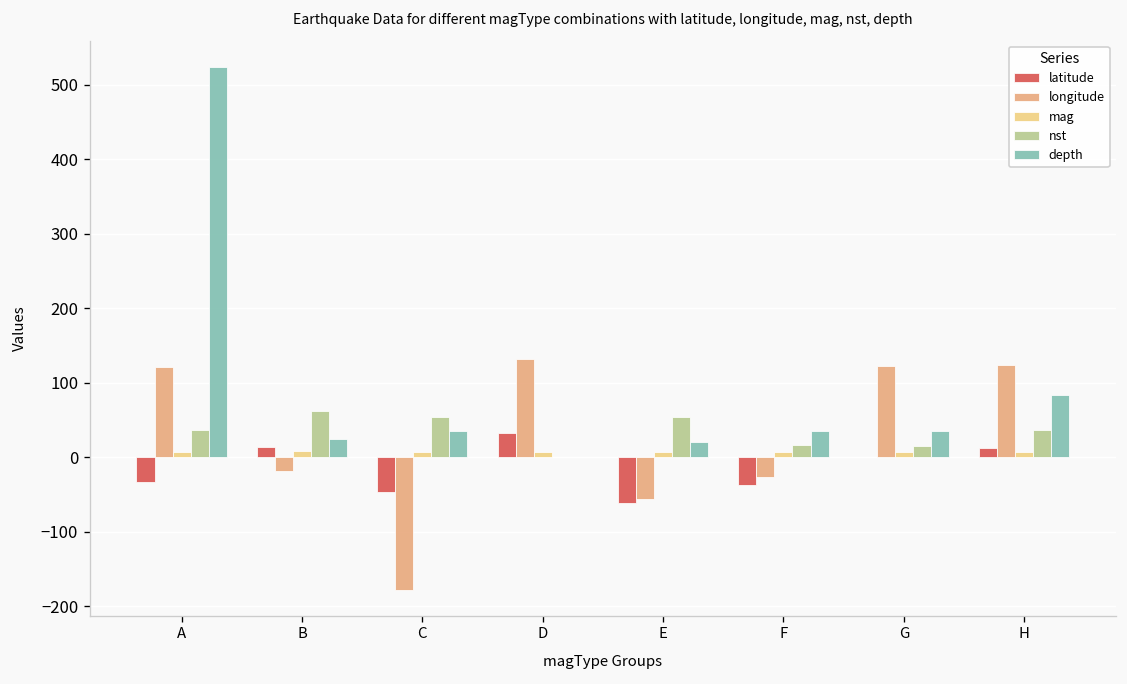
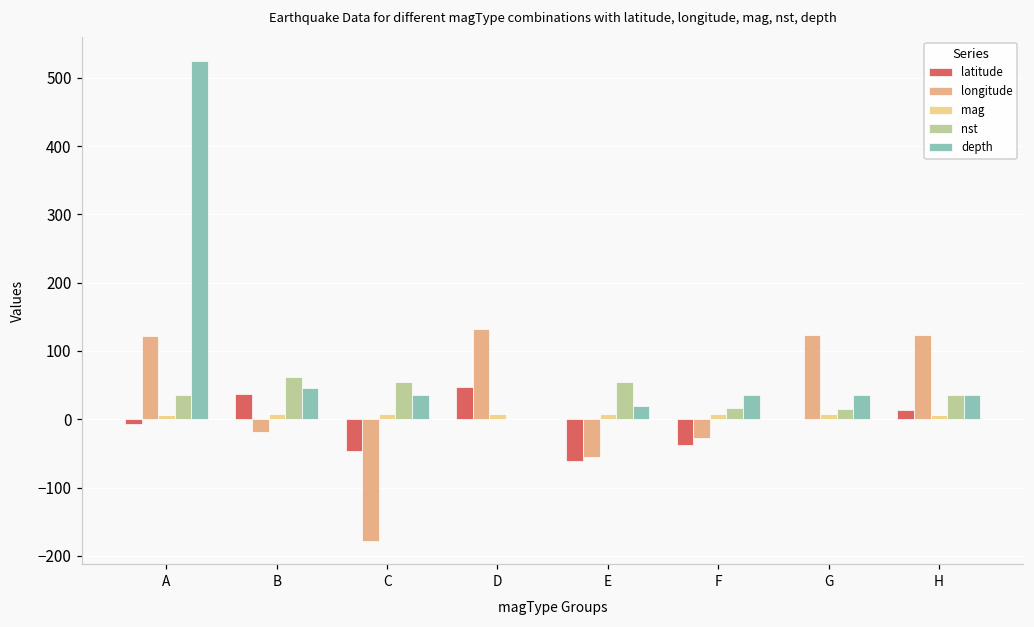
latitude, A: -30 -> -10
latitude, B: 10 -> 40
depth, B: 30 -> 50
latitude, D: 30 -> 50
depth, H: 80 -> 40
